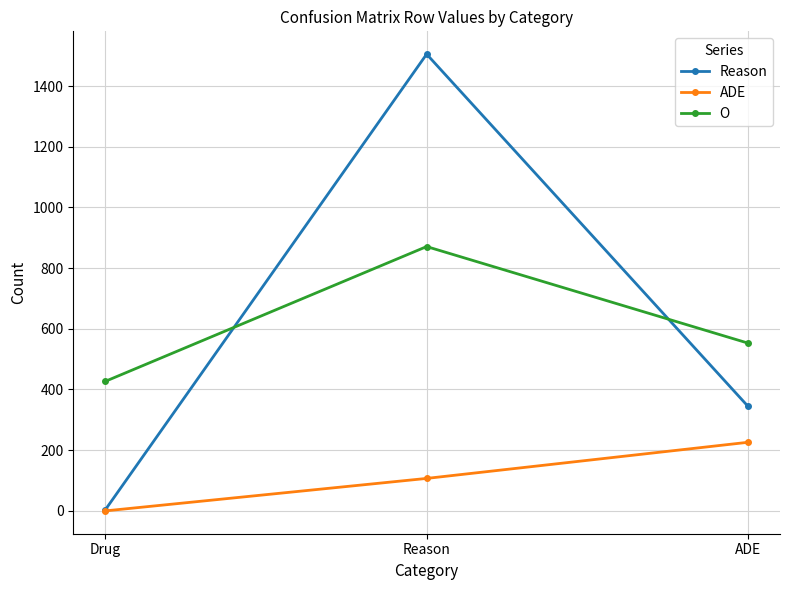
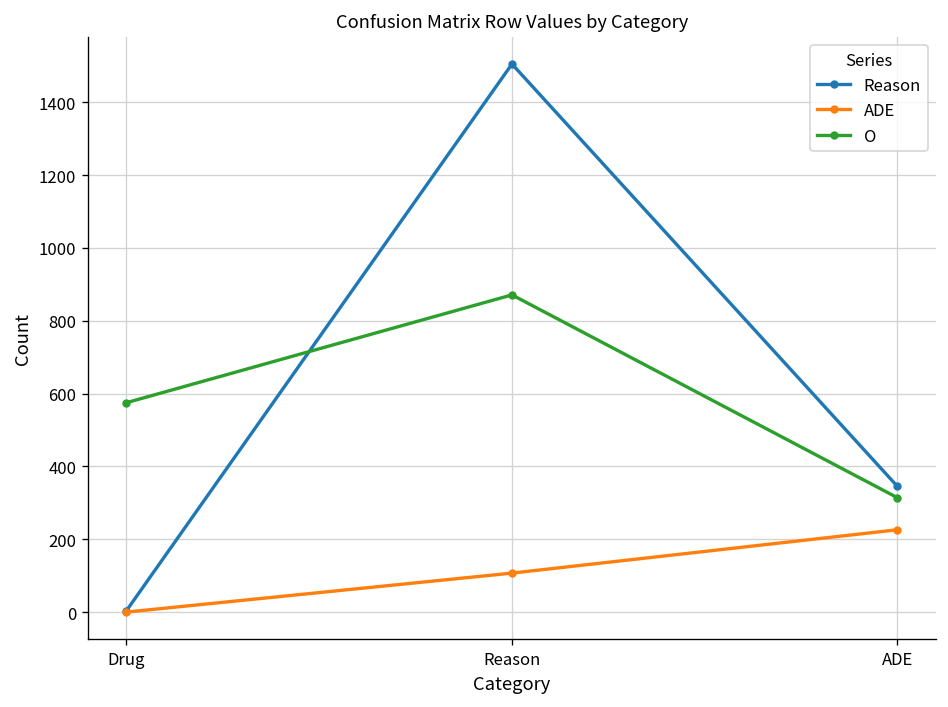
O, Drug: 430 -> 580
O, ADE: 550 -> 310
